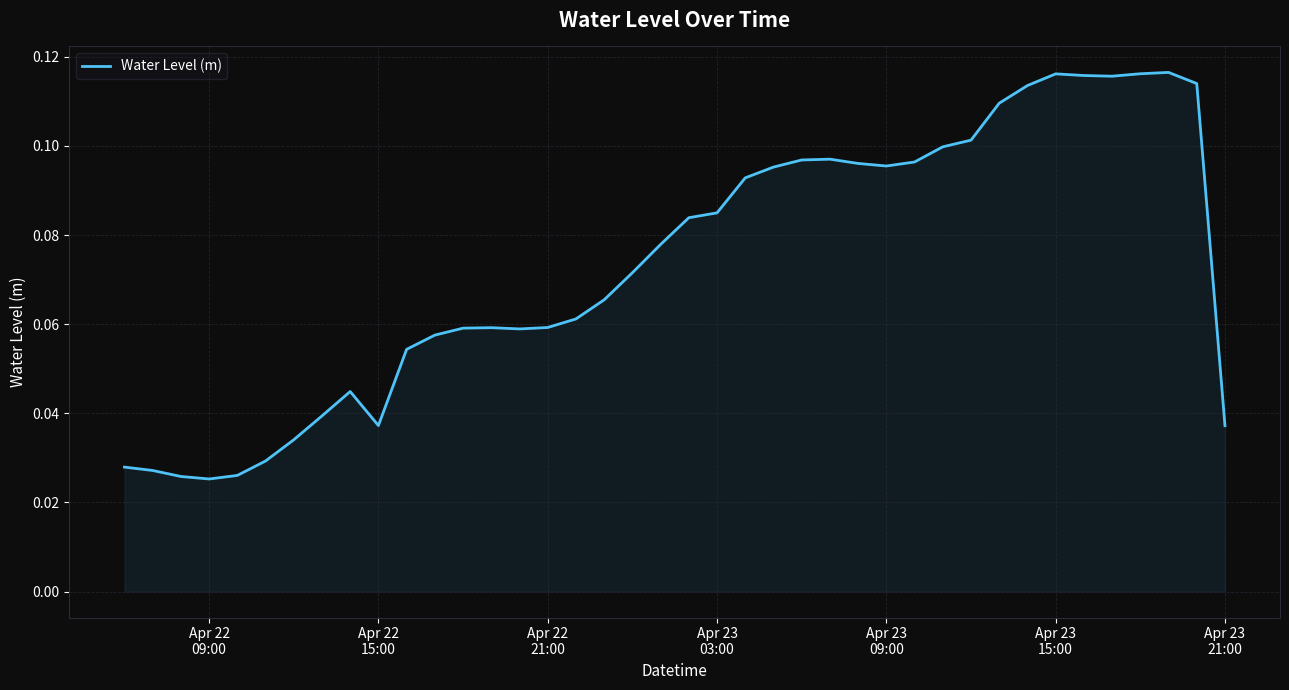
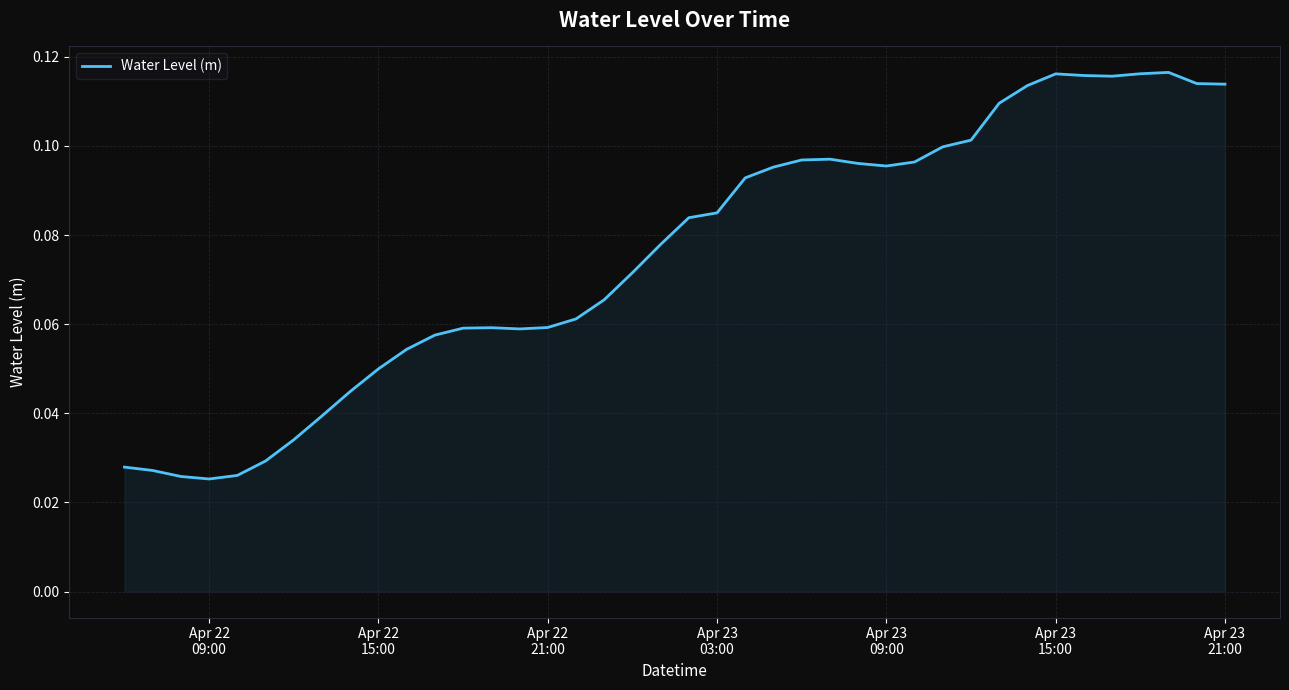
Apr 22 15:00: 0.037 -> 0.050
Apr 23 21:00: 0.037 -> 0.114
